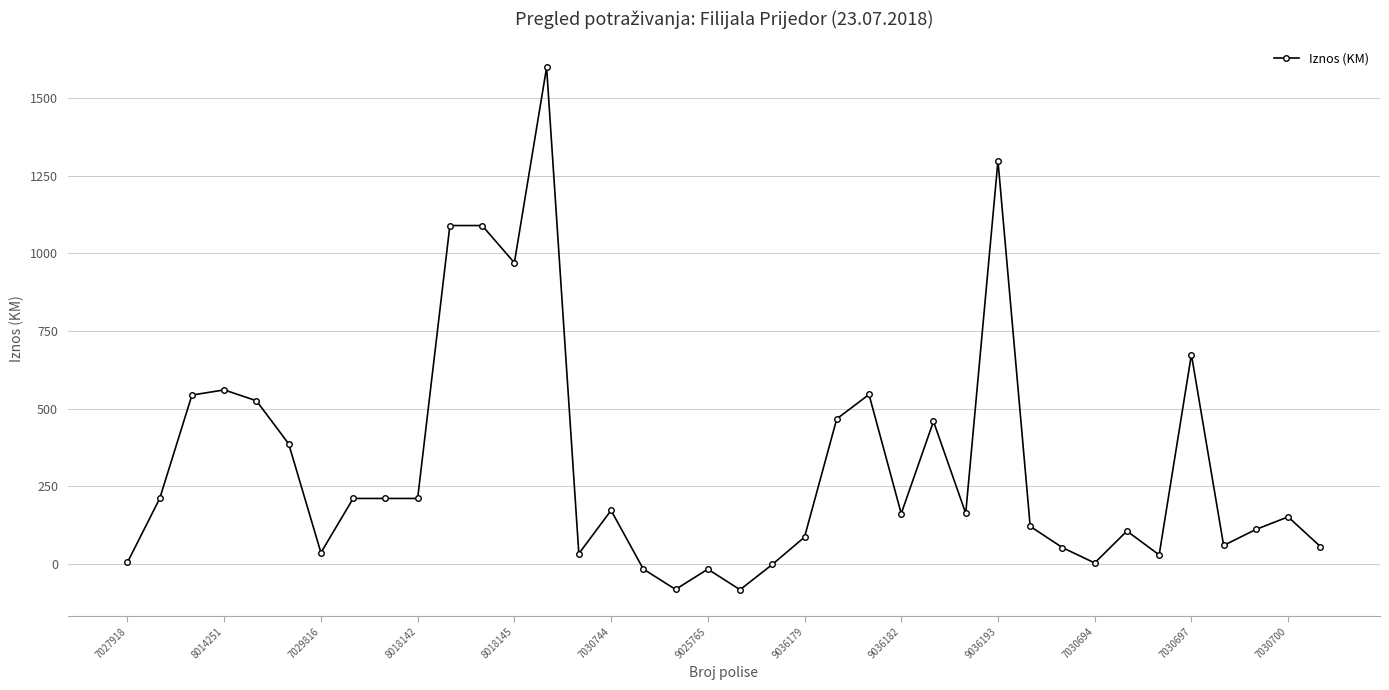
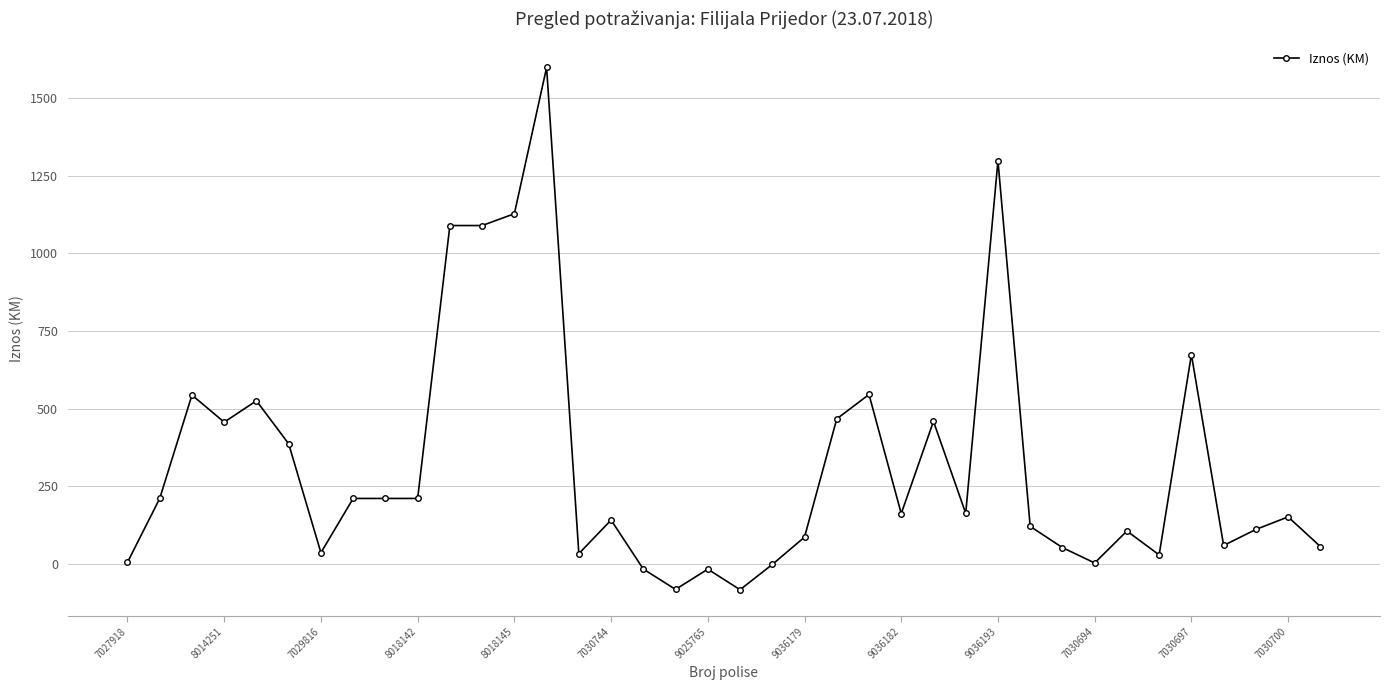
8014251: 560 -> 460
8018145: 970 -> 1130
7030744: 170 -> 140
